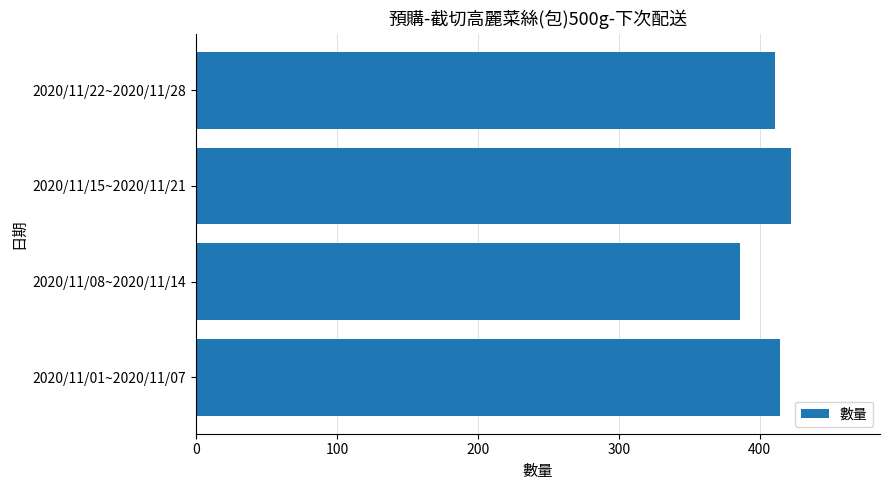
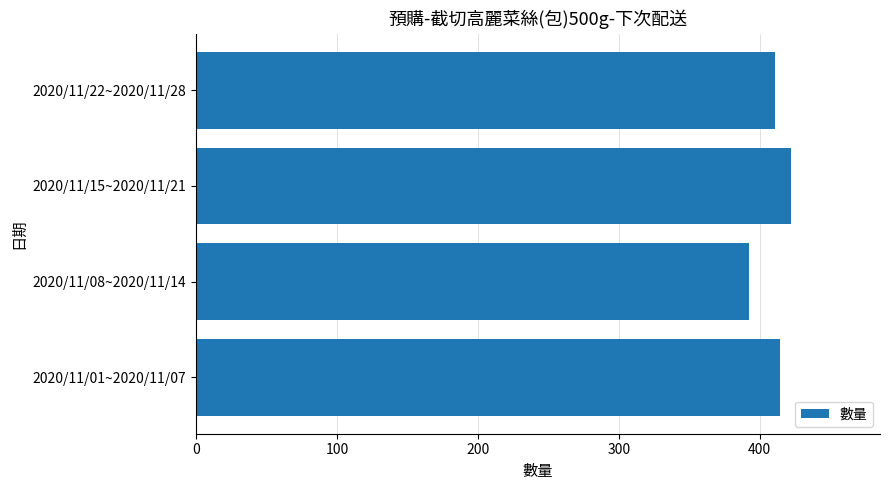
2020/11/08~2020/11/14: 386 -> 392
